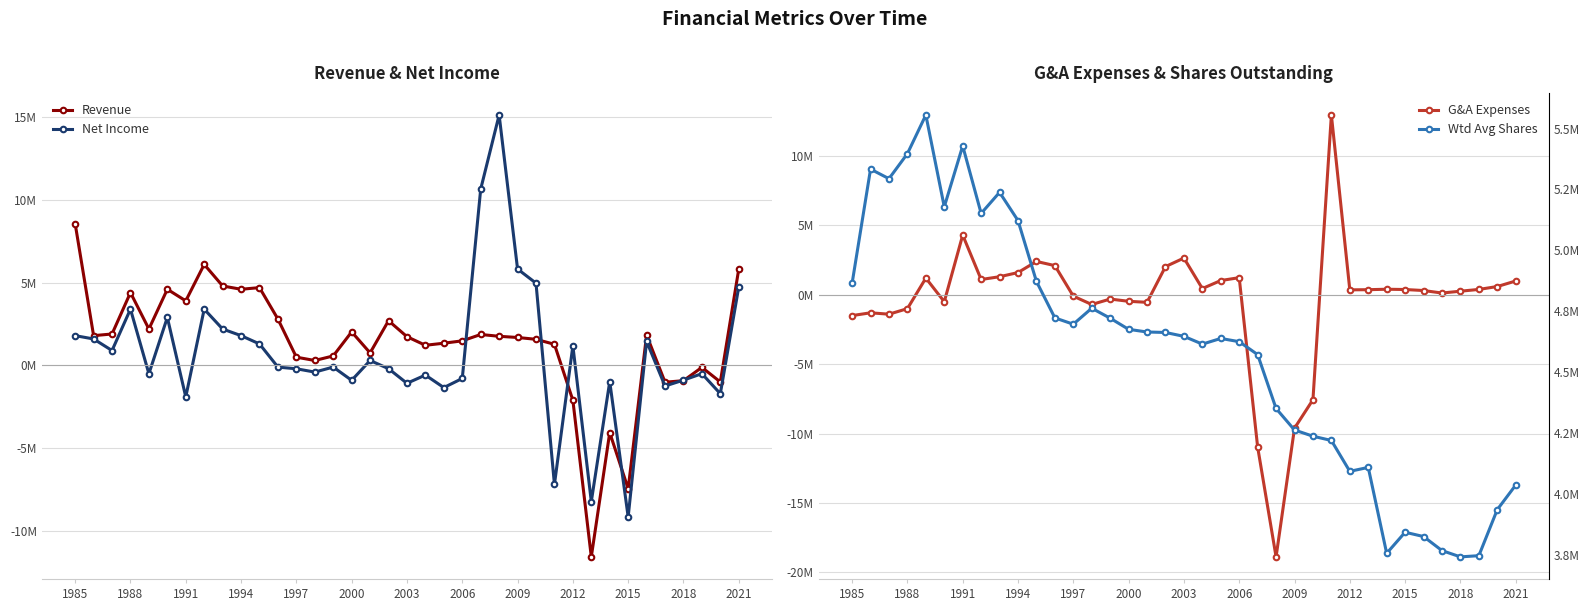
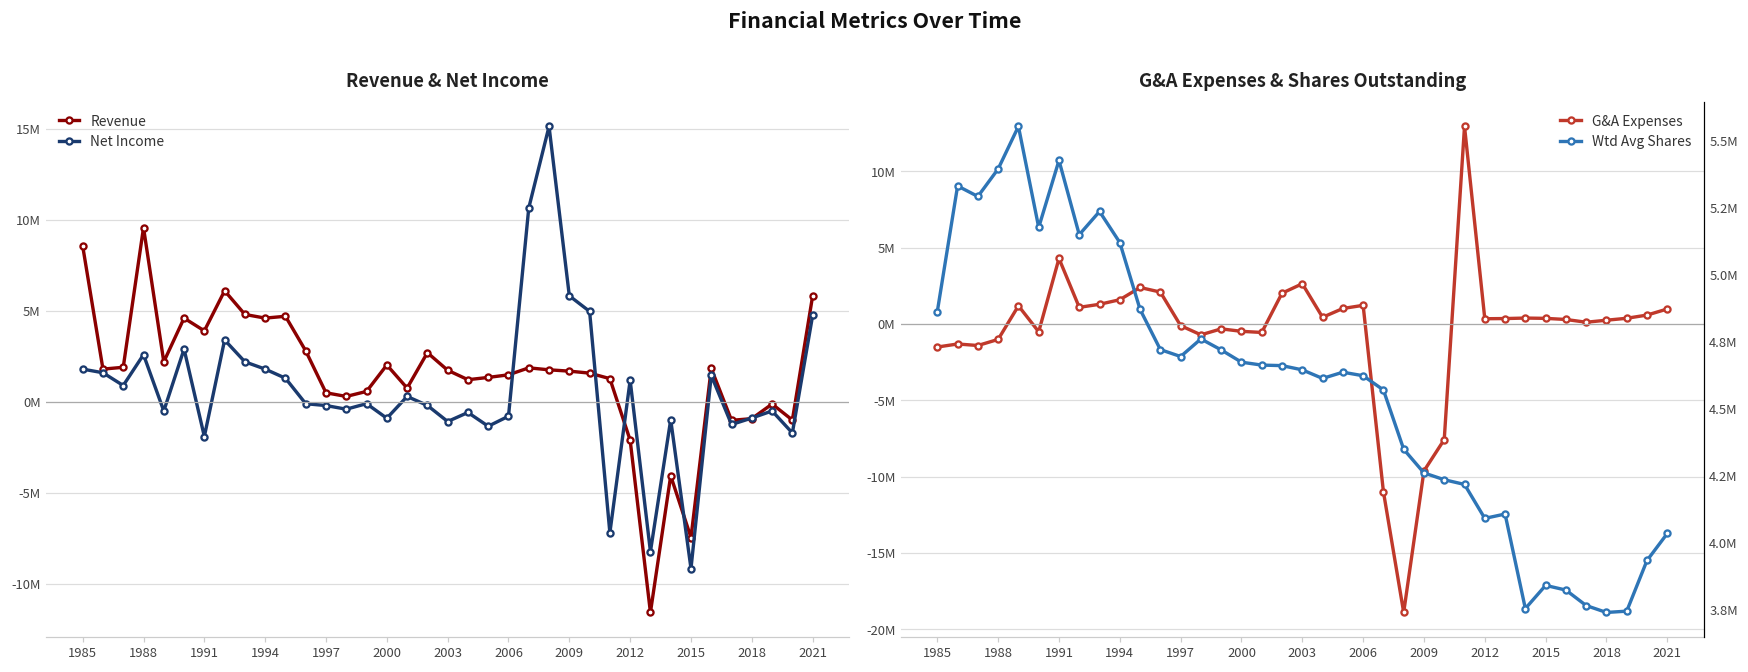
Revenue & Net Income, Revenue, 1988: 4400000 -> 9600000
Revenue & Net Income, Net Income, 1988: 3400000 -> 2600000
